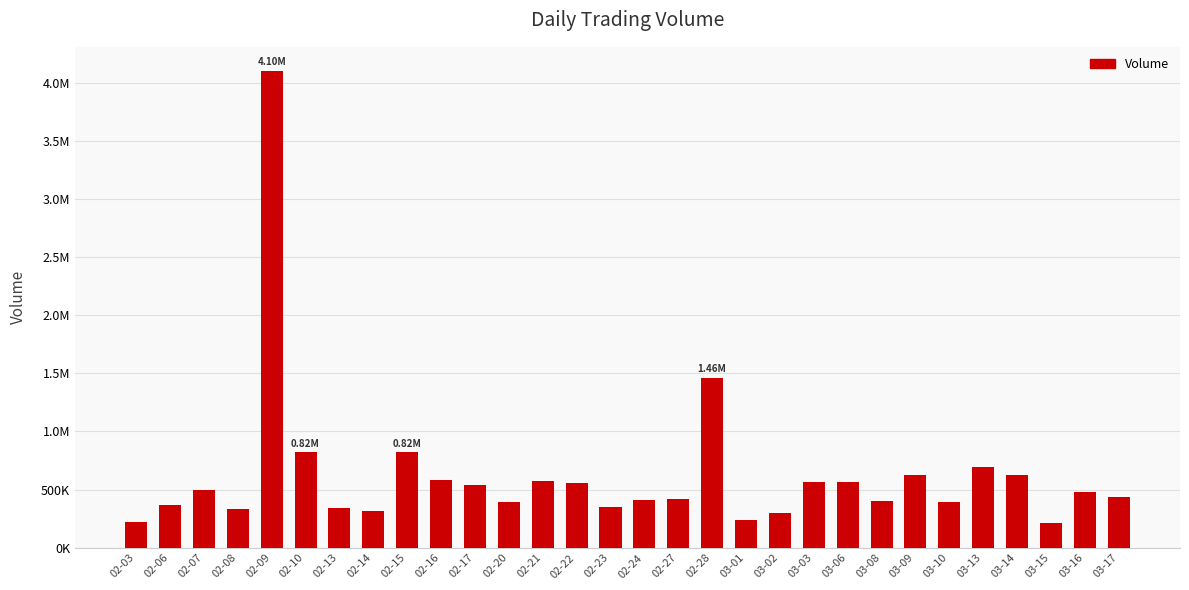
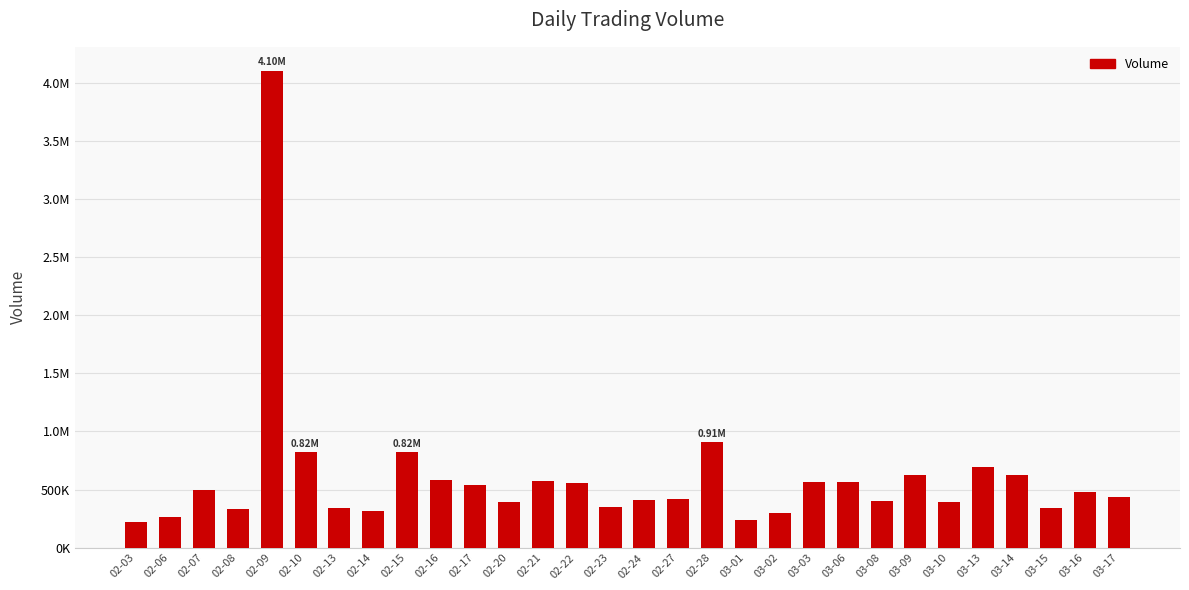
02-06: 370000 -> 270000
02-28: 1.46M -> 0.91M
03-15: 210000 -> 340000
